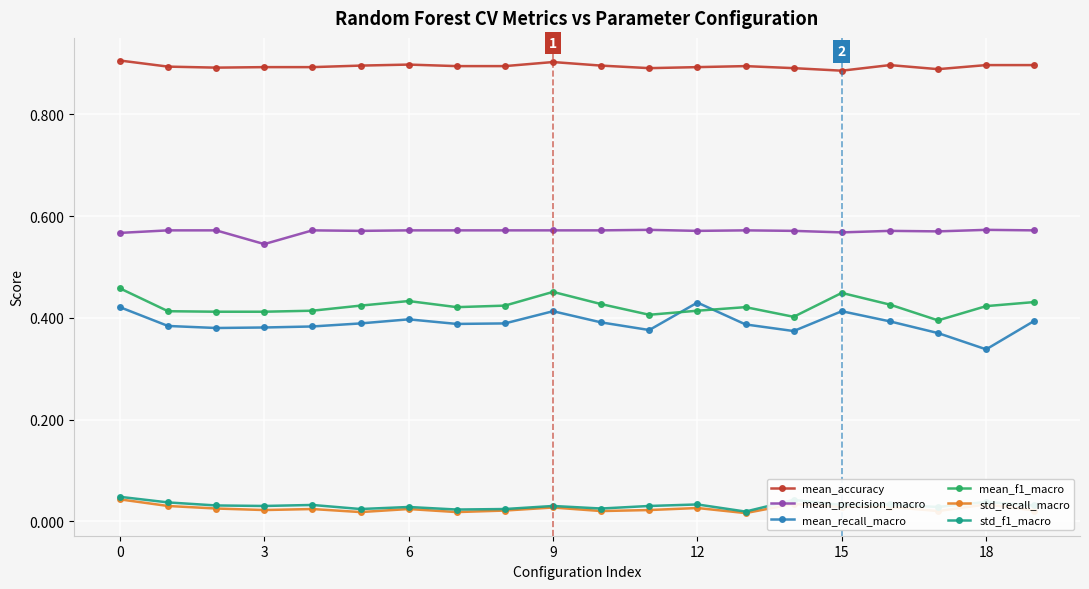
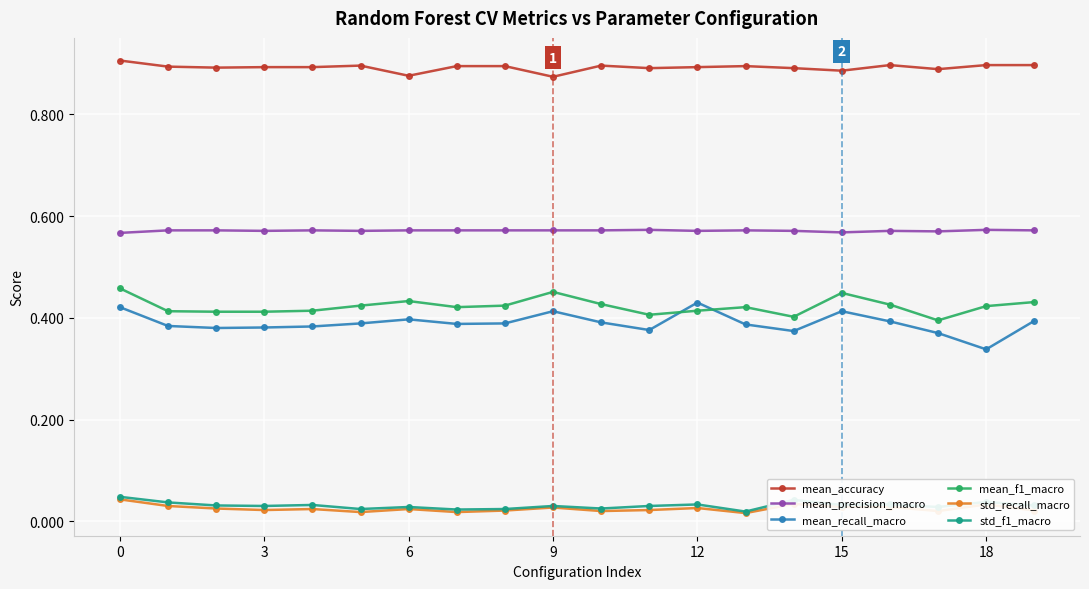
mean_precision_macro, 3: 0.55 -> 0.57
mean_accuracy, 6: 0.90 -> 0.88
mean_accuracy, 9: 0.90 -> 0.87
